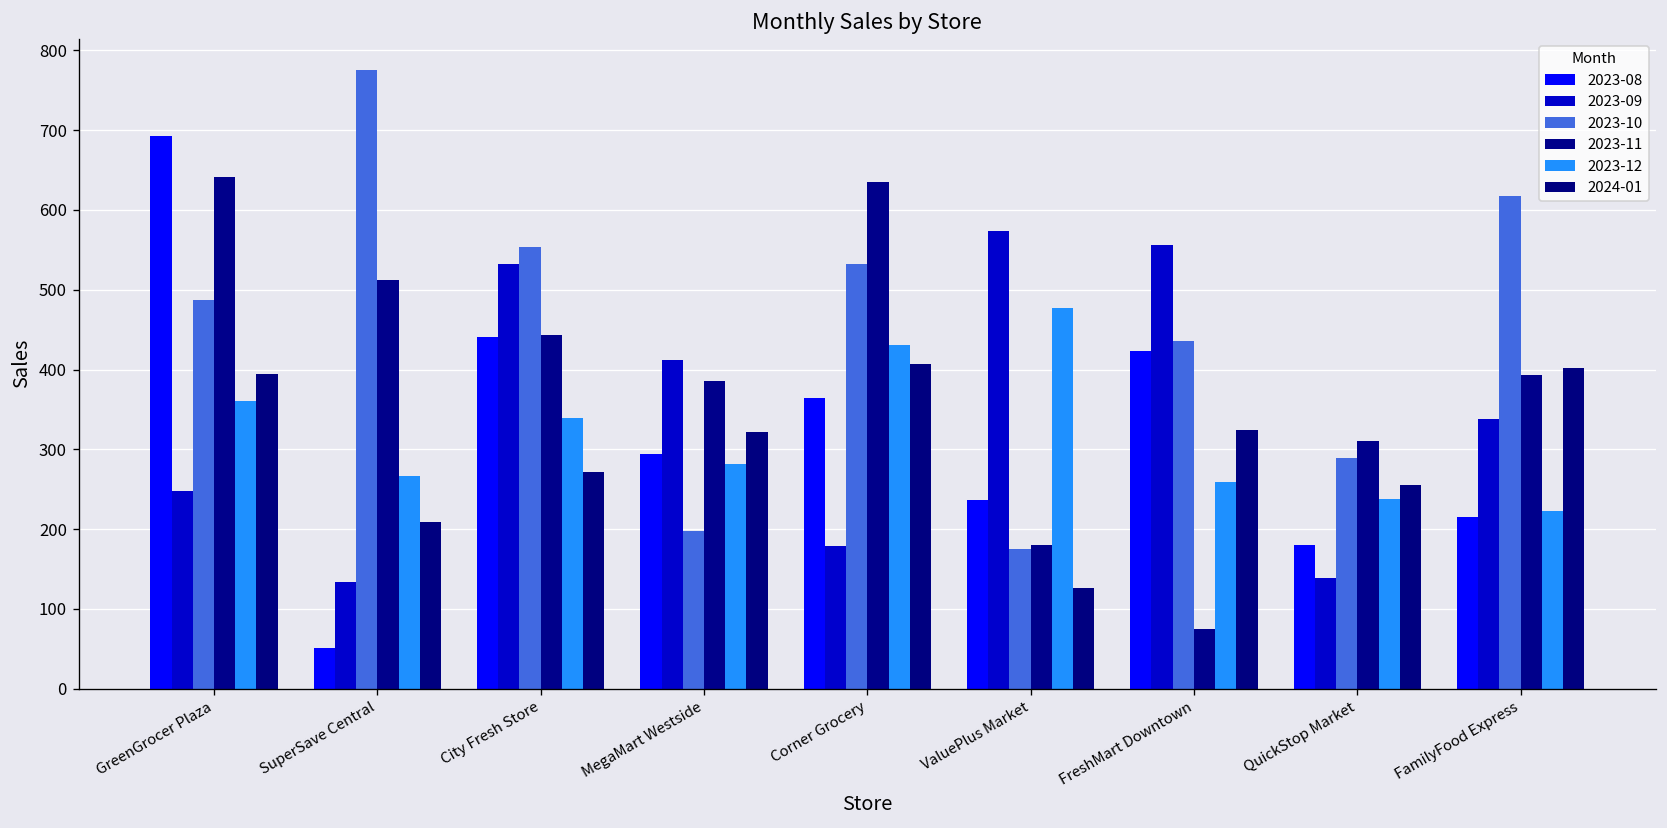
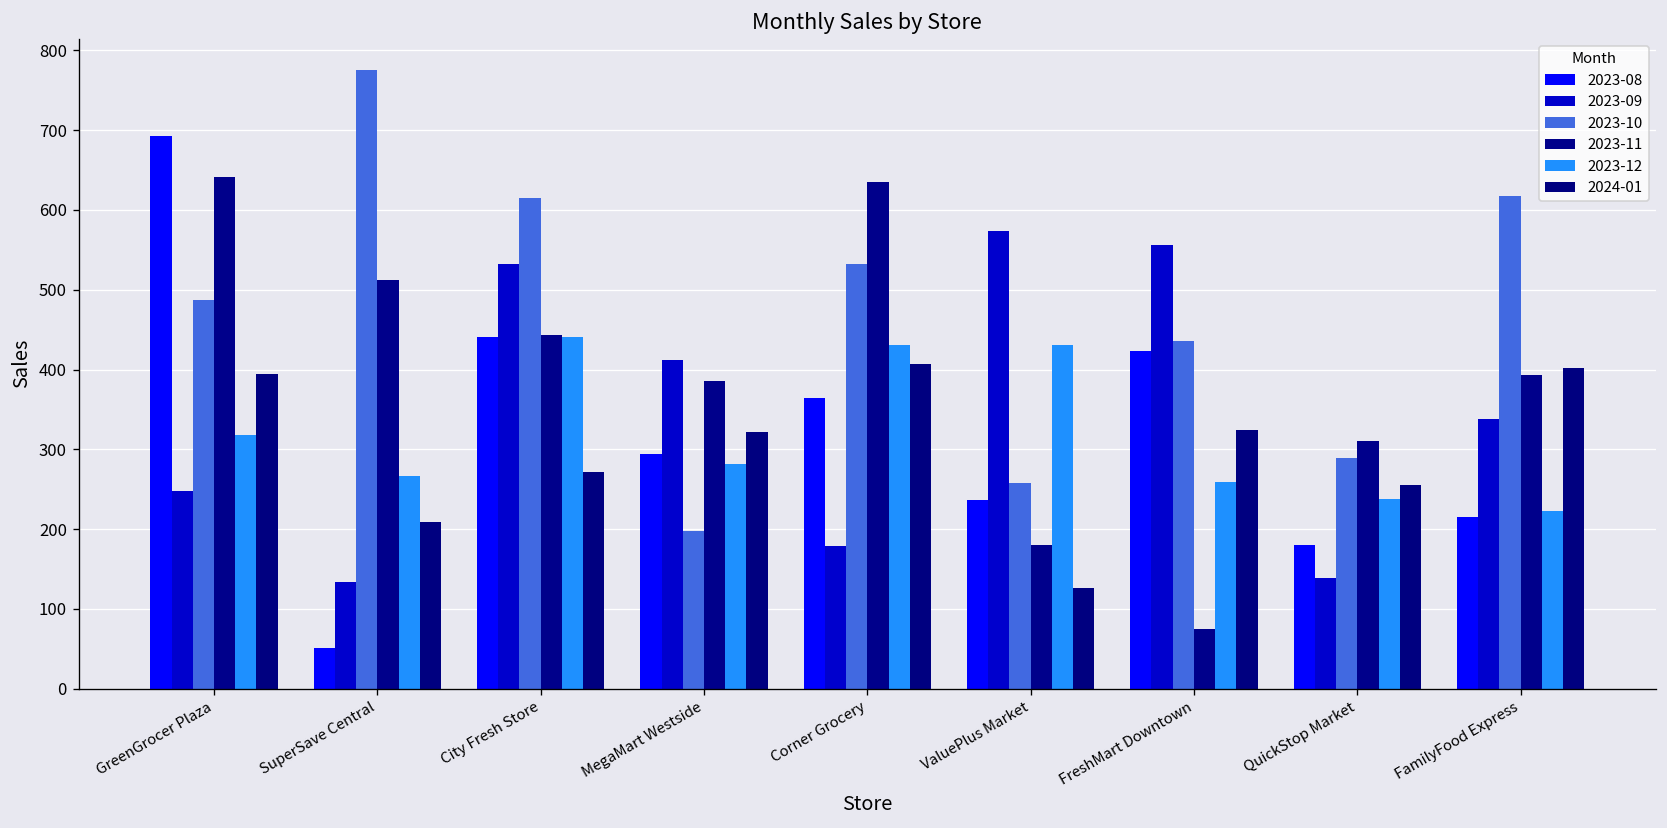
2023-12, GreenGrocer Plaza: 360 -> 320
2023-10, City Fresh Store: 550 -> 610
2023-12, City Fresh Store: 340 -> 440
2023-10, ValuePlus Market: 180 -> 260
2023-12, ValuePlus Market: 480 -> 430
